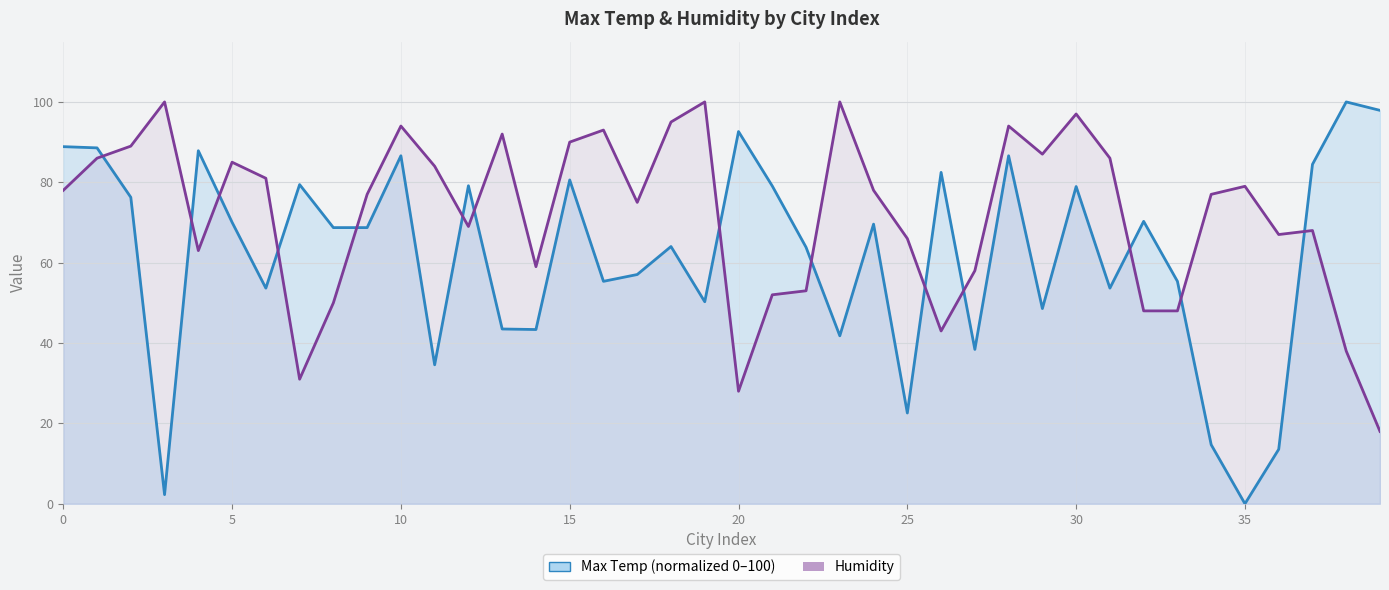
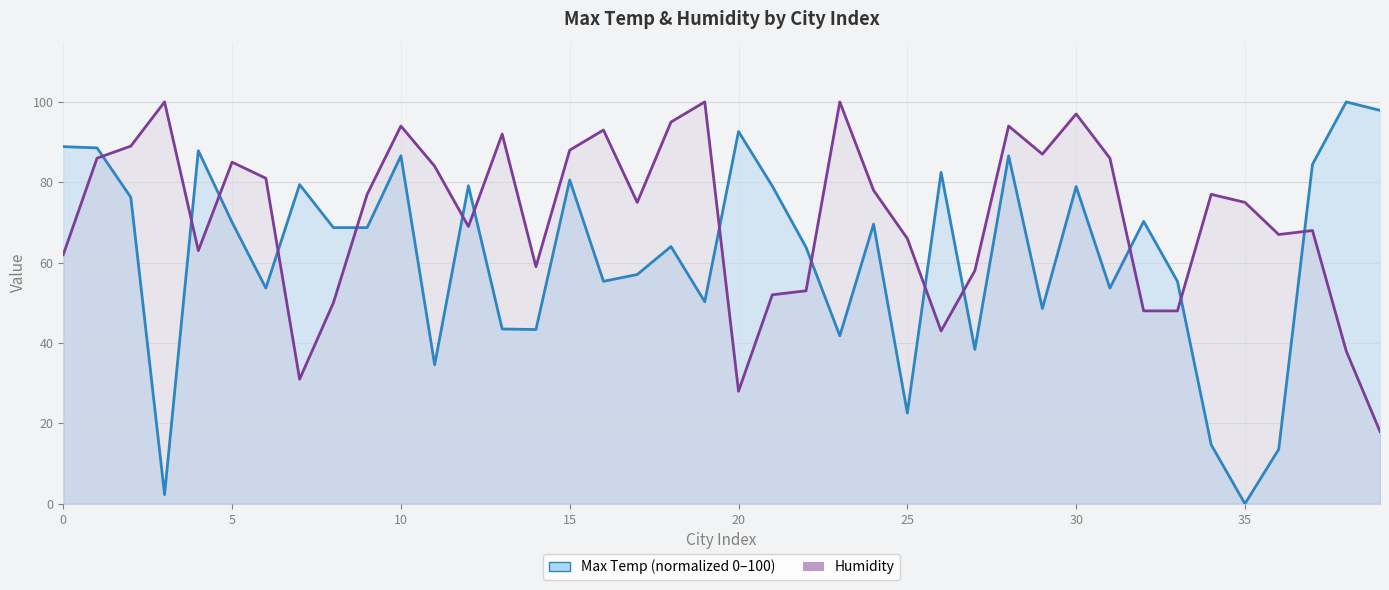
Humidity, 0: 78 -> 62
Humidity, 15: 90 -> 88
Humidity, 35: 79 -> 75
